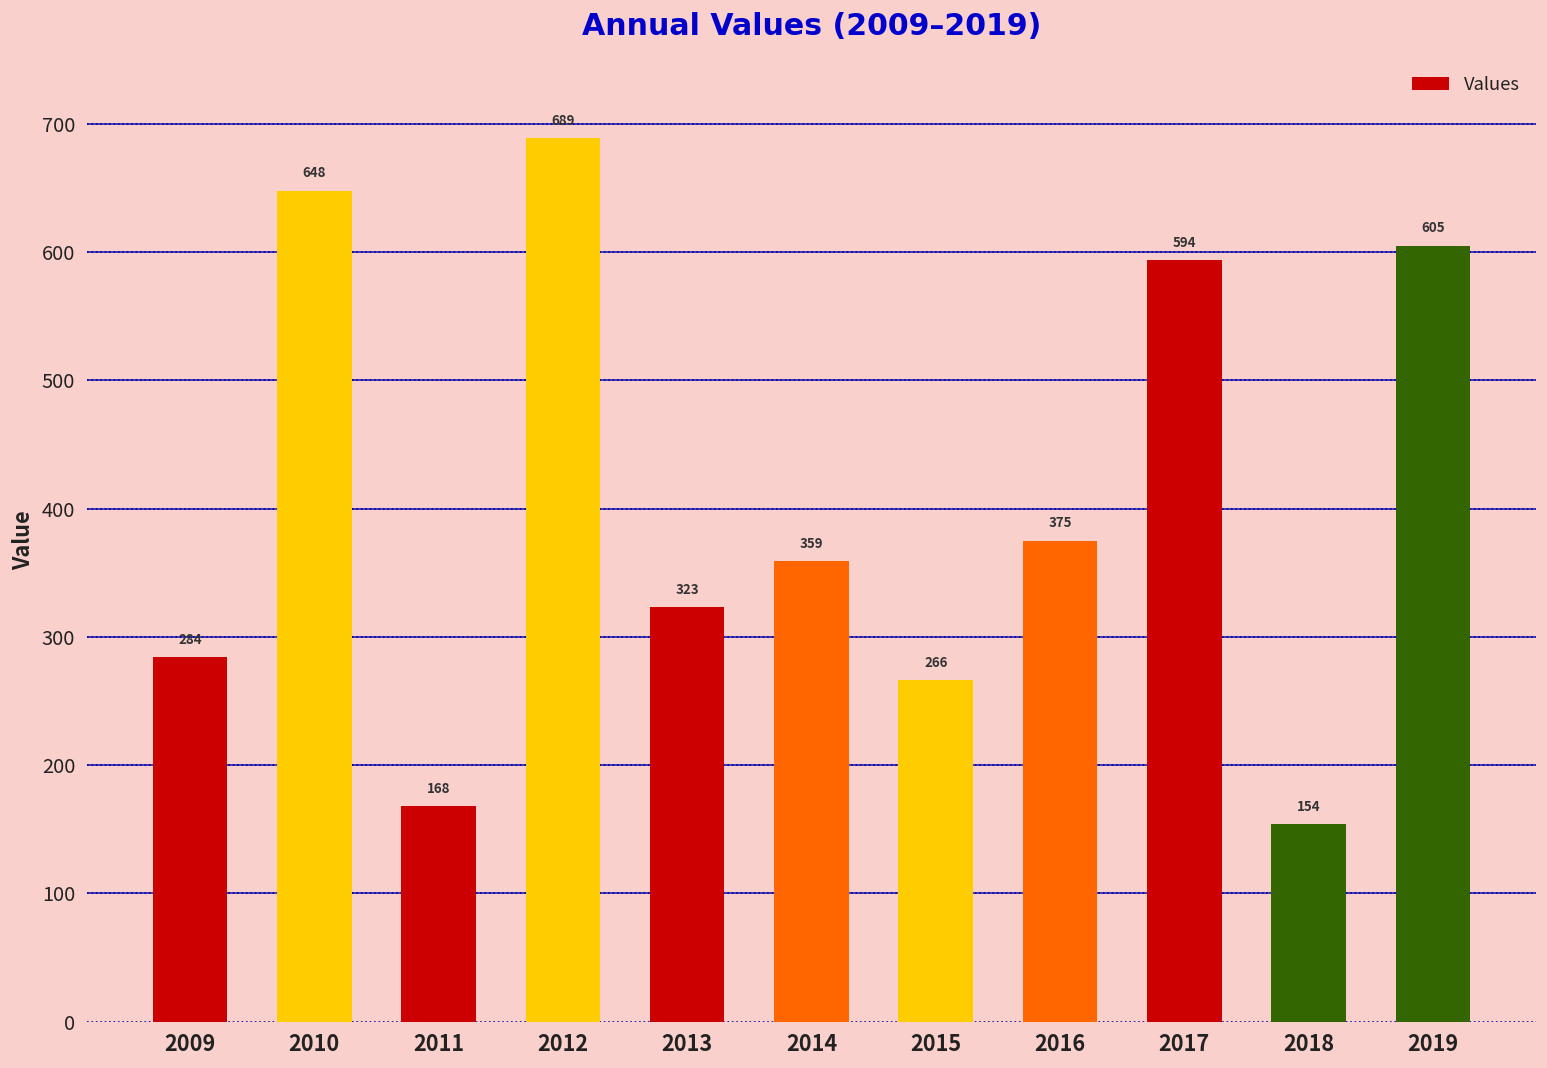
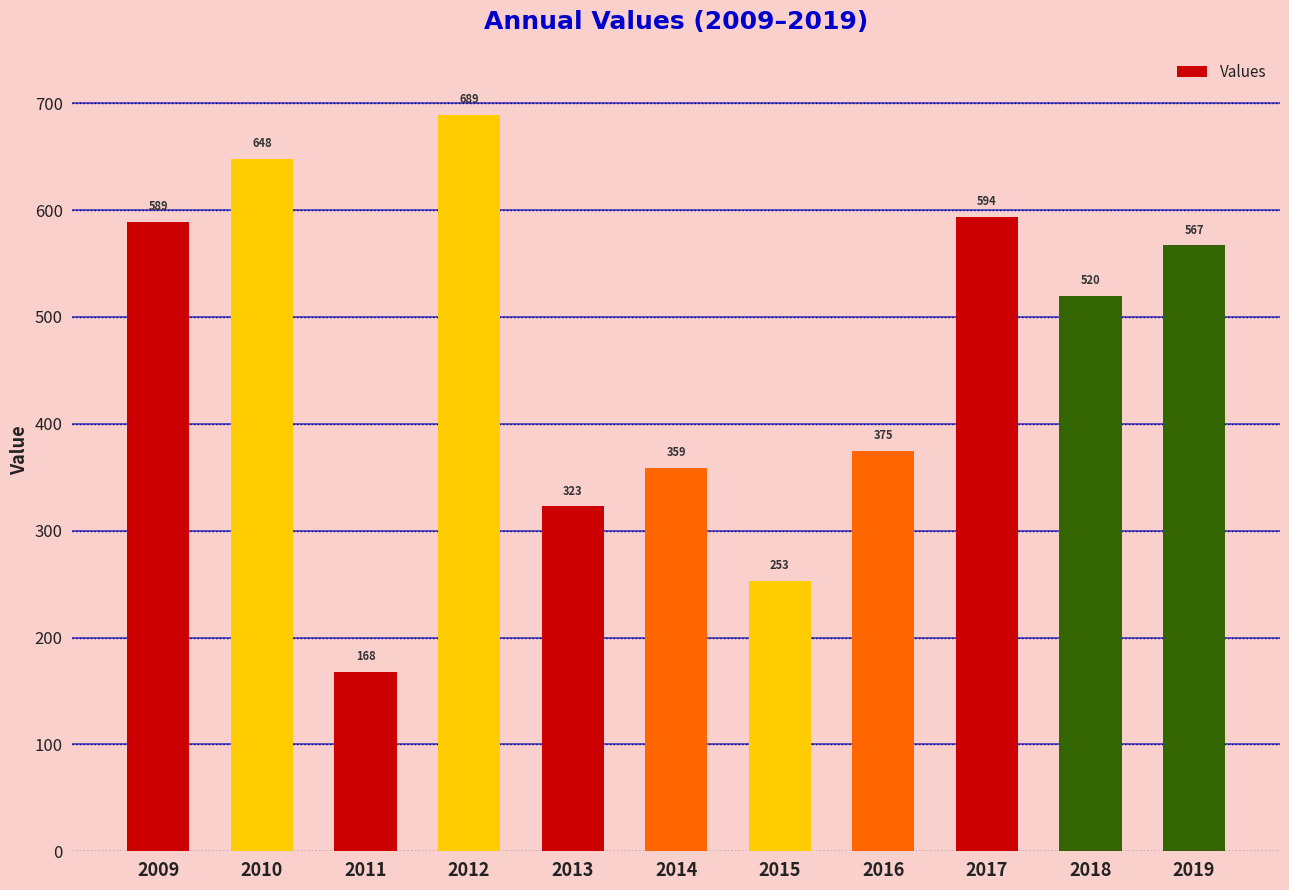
2009: 284 -> 589
2015: 266 -> 253
2018: 154 -> 520
2019: 605 -> 567
